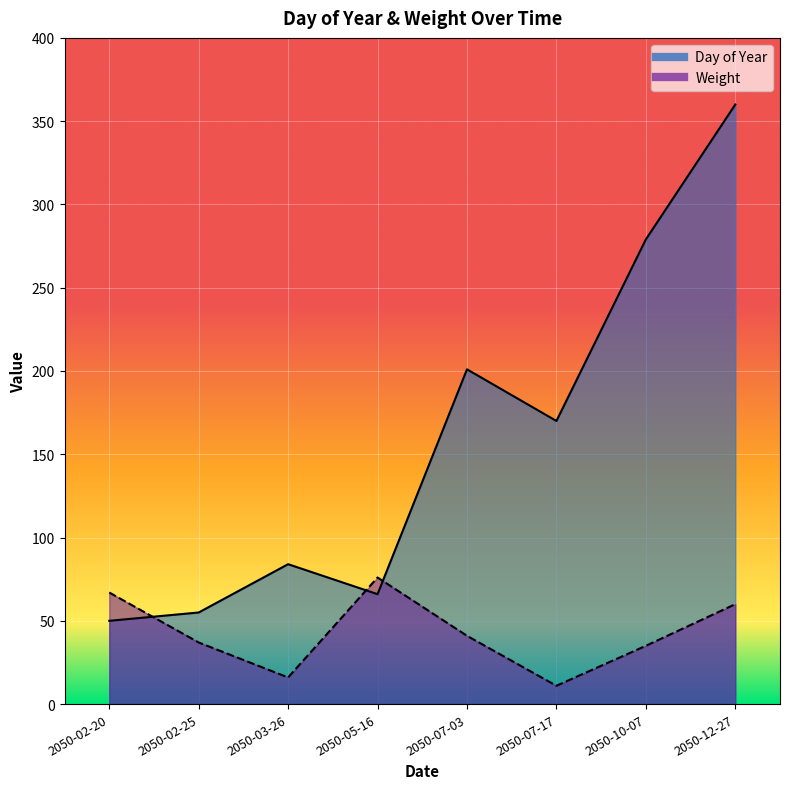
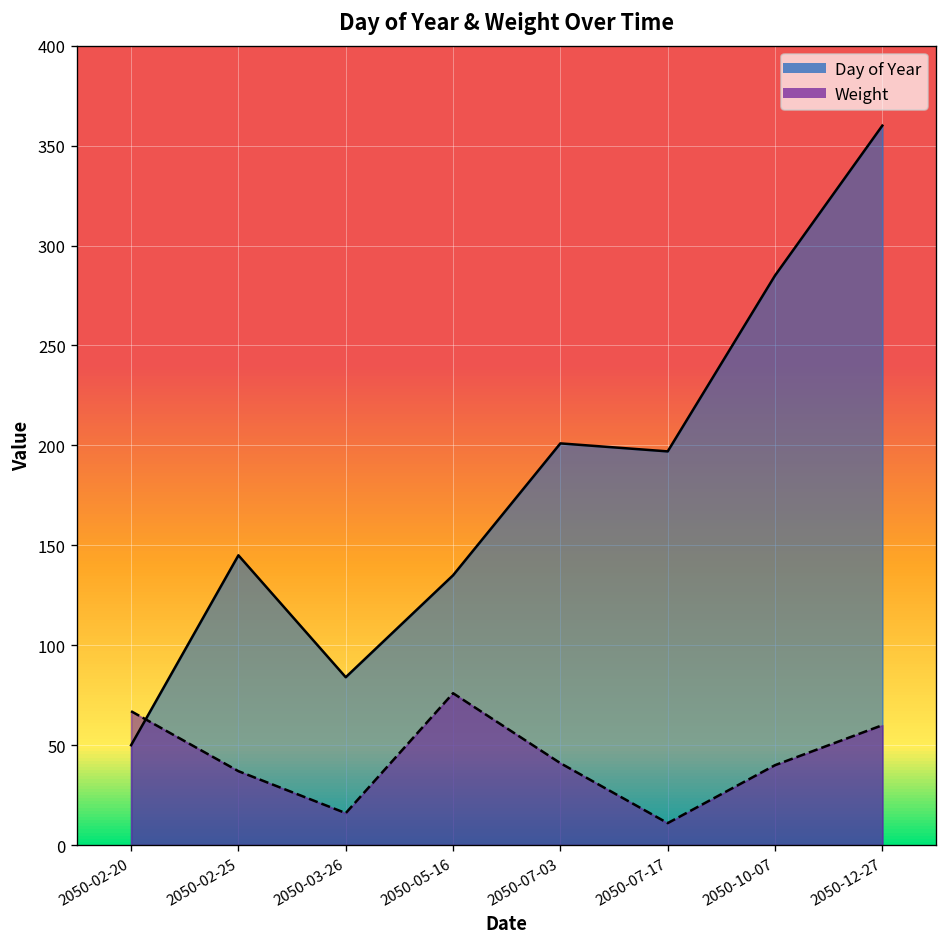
Day of Year, 2050-02-25: 55 -> 145
Day of Year, 2050-05-16: 66 -> 135
Day of Year, 2050-07-17: 170 -> 197
Day of Year, 2050-10-07: 279 -> 285
Weight, 2050-10-07: 35 -> 40
